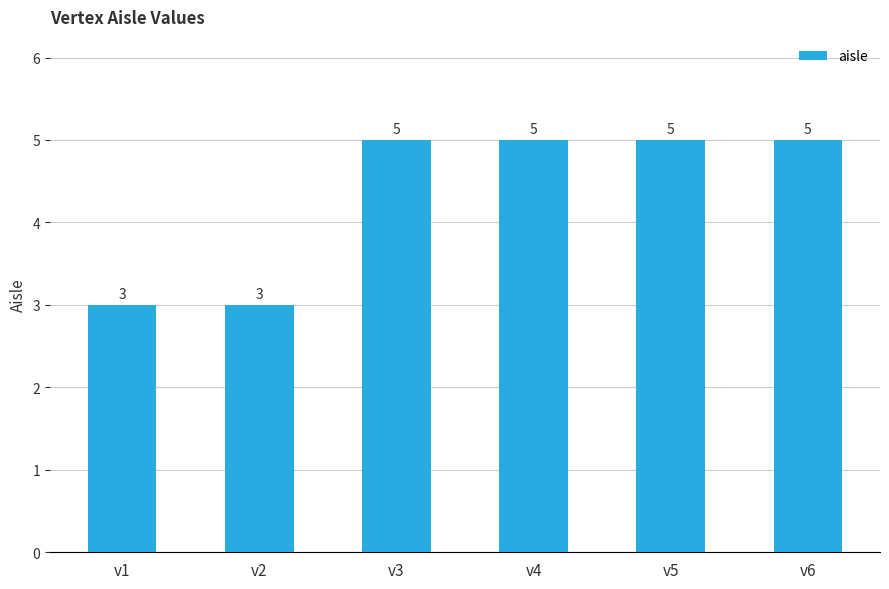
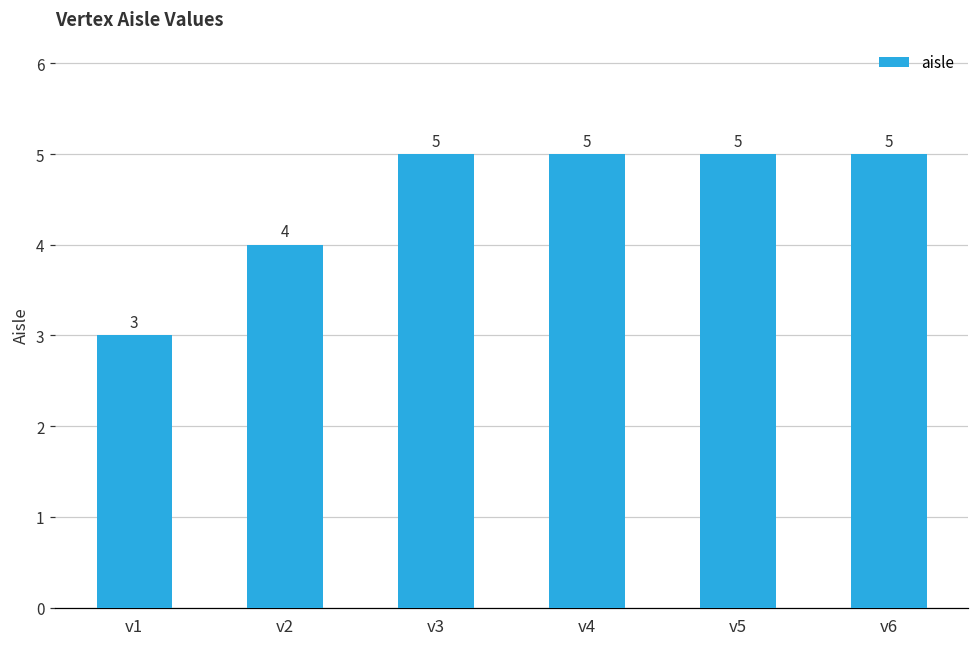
v2: 3 -> 4
